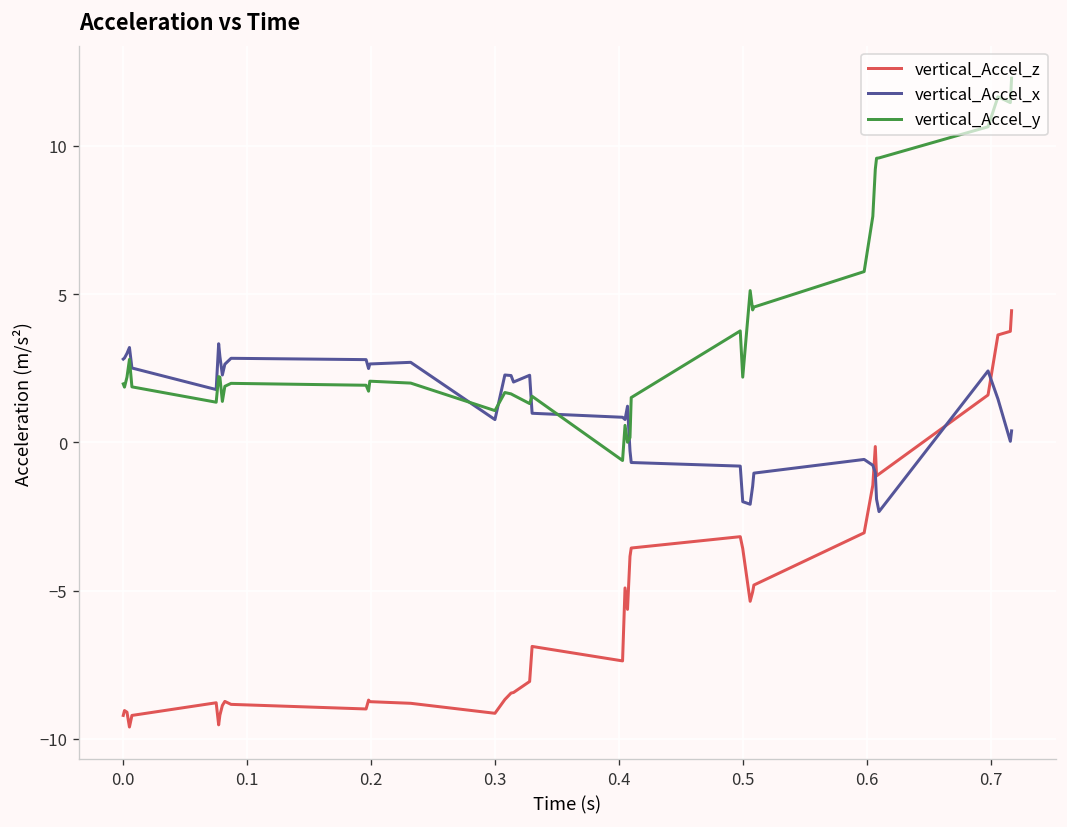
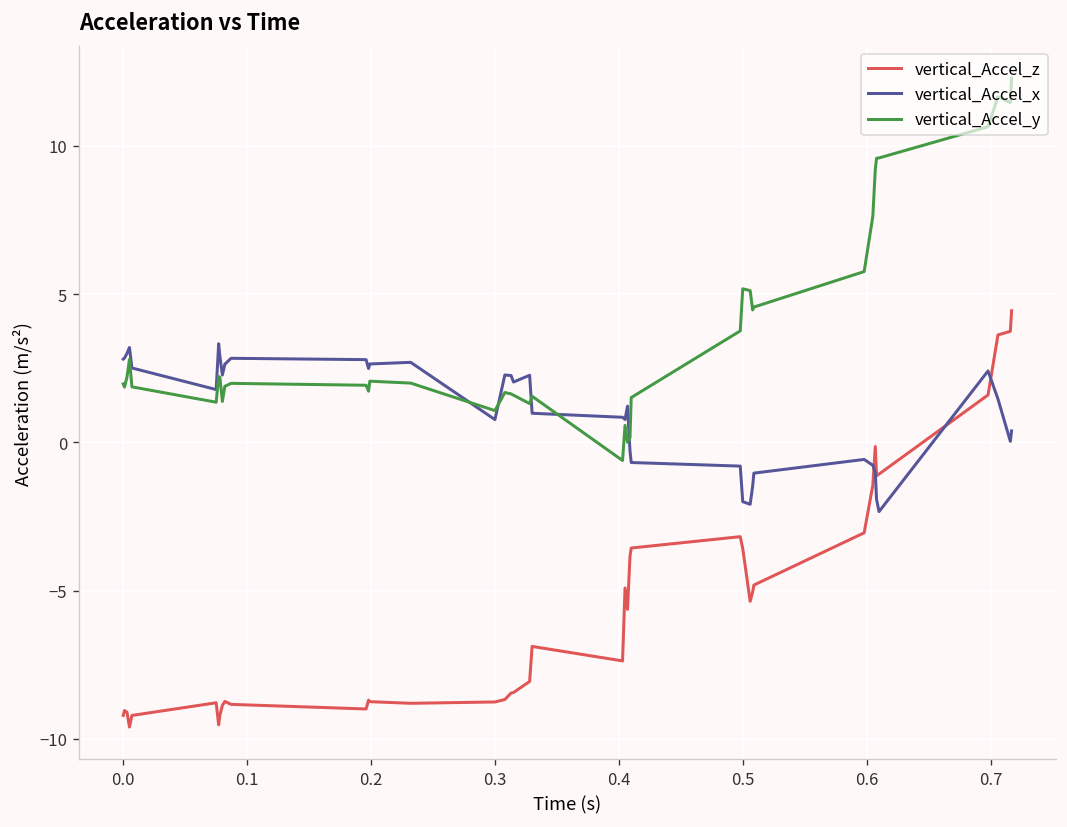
vertical_Accel_z, 0.3: -9.1 -> -8.8
vertical_Accel_y, 0.5: 2.2 -> 5.2
